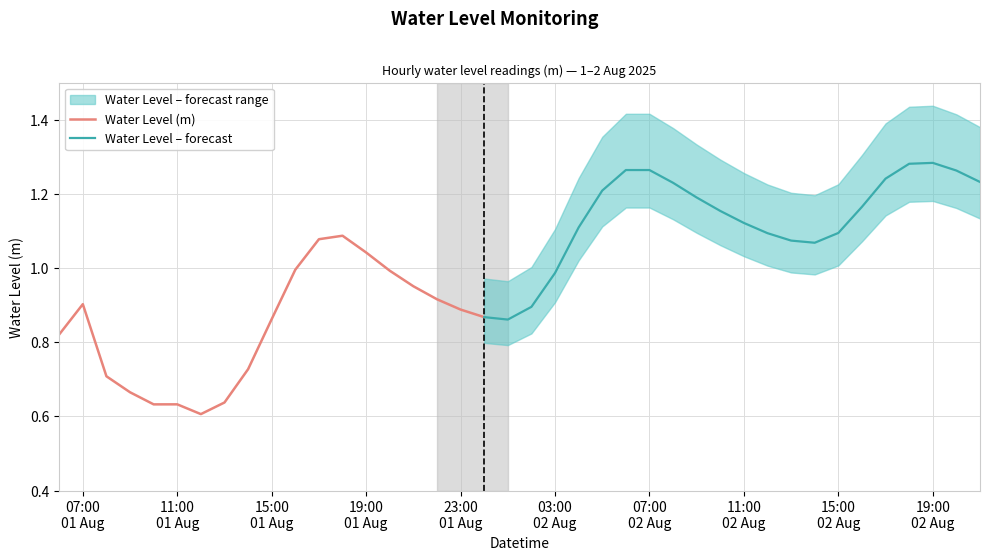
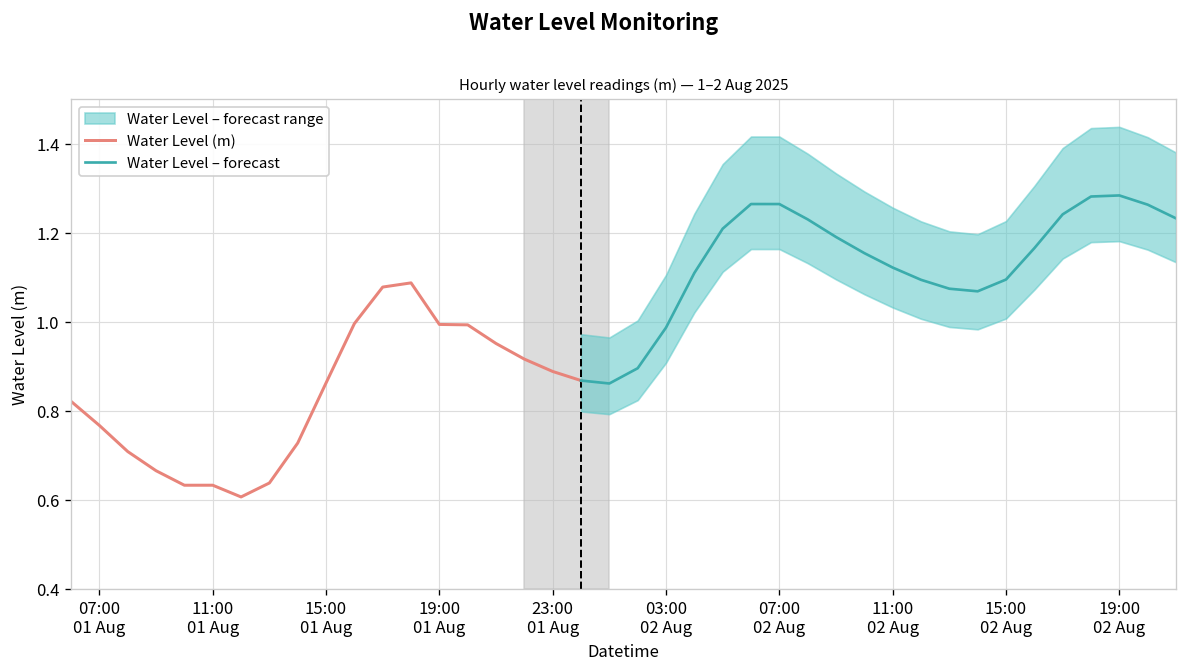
Water Level (m), 07:00 01 Aug: 0.90 -> 0.77
Water Level (m), 19:00 01 Aug: 1.04 -> 0.99
